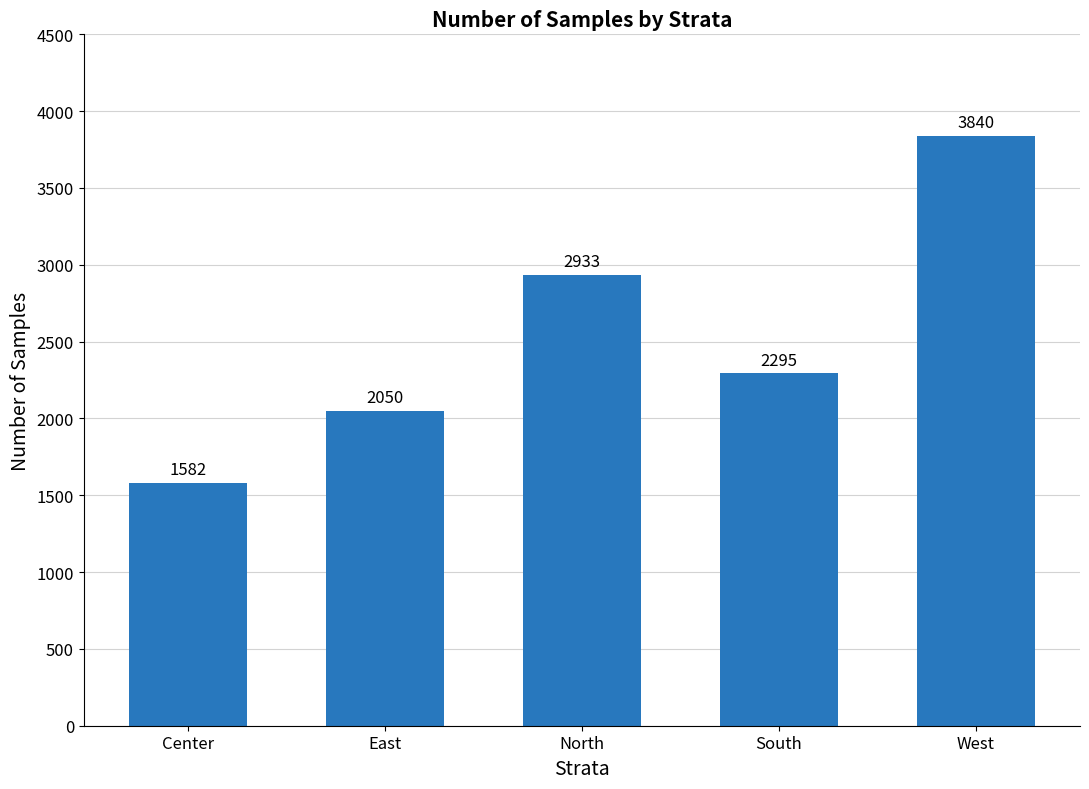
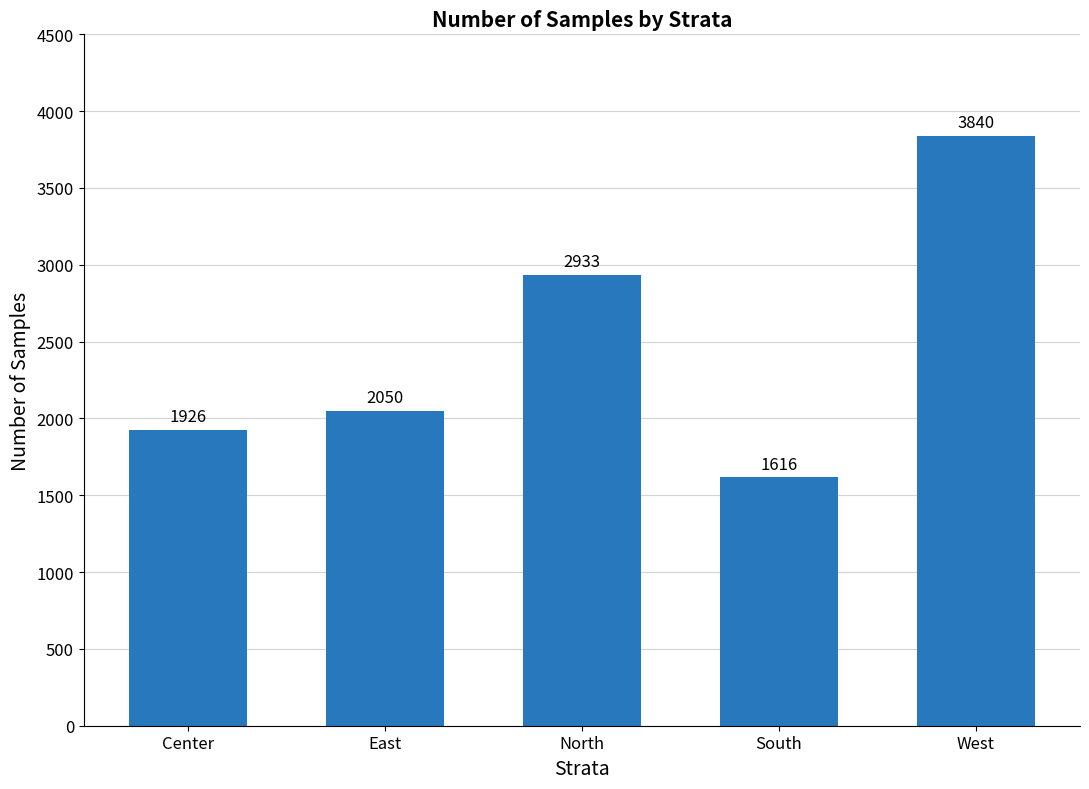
Center: 1582 -> 1926
South: 2295 -> 1616
